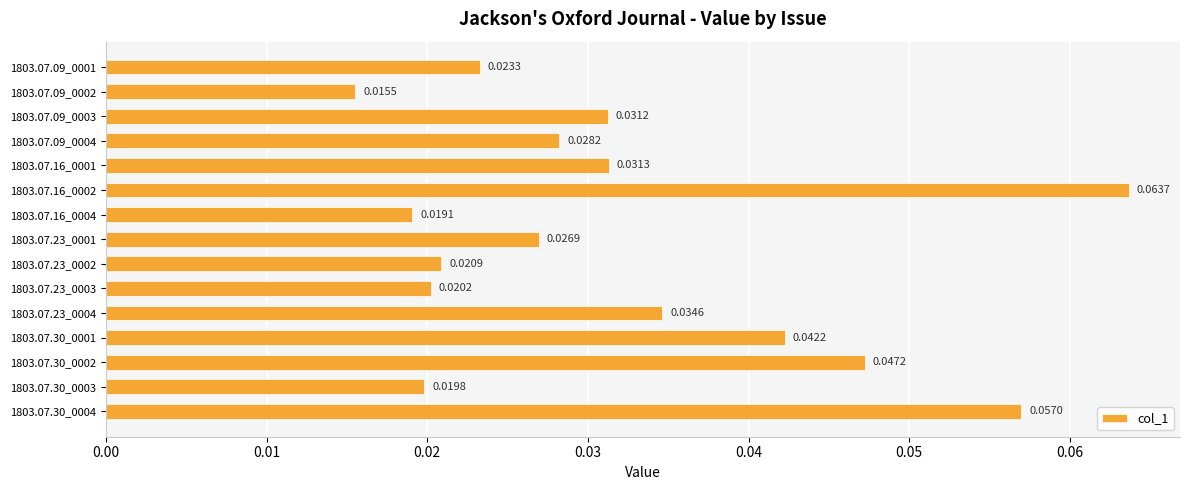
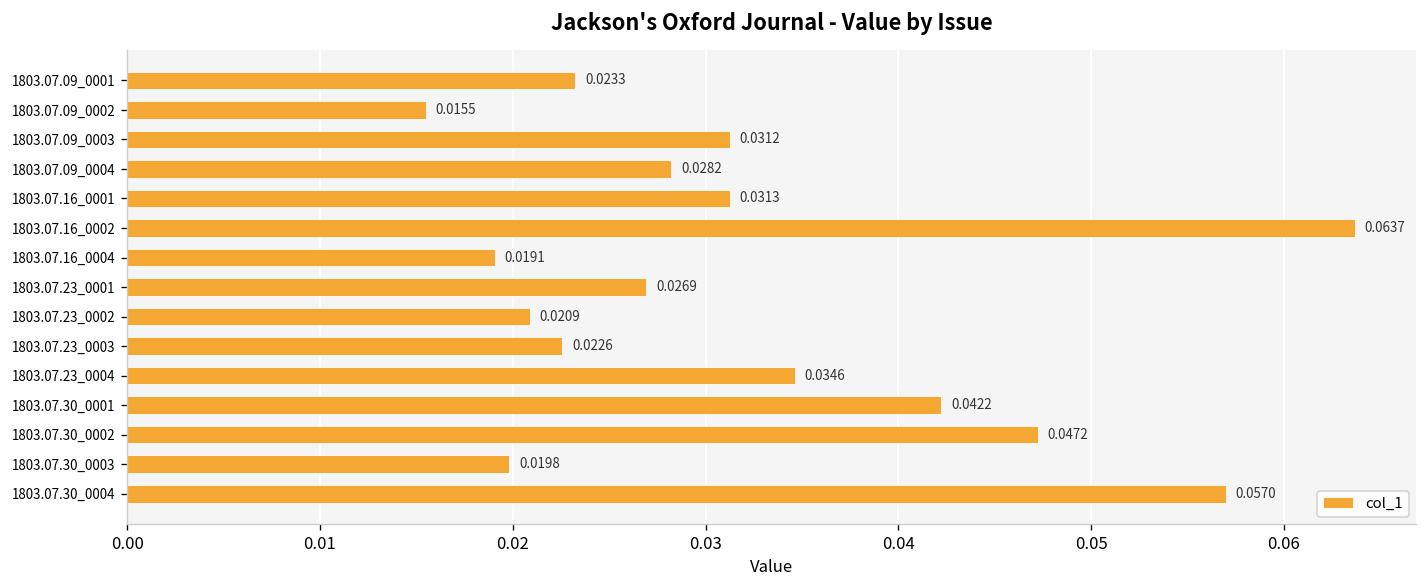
1803.07.23_0003: 0.0202 -> 0.0226
